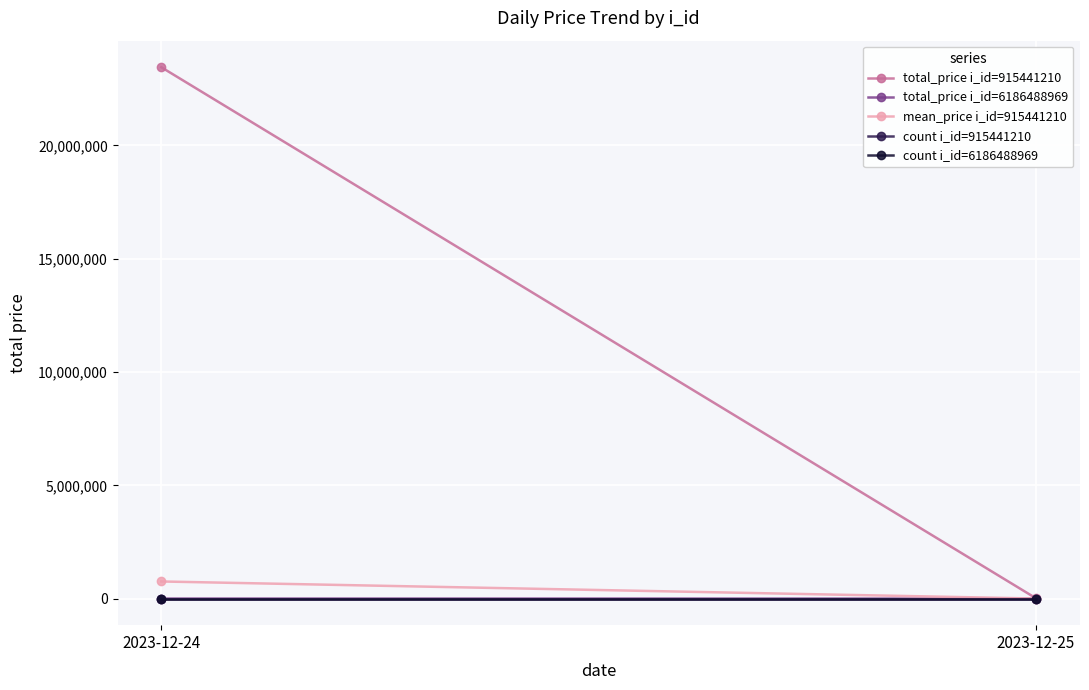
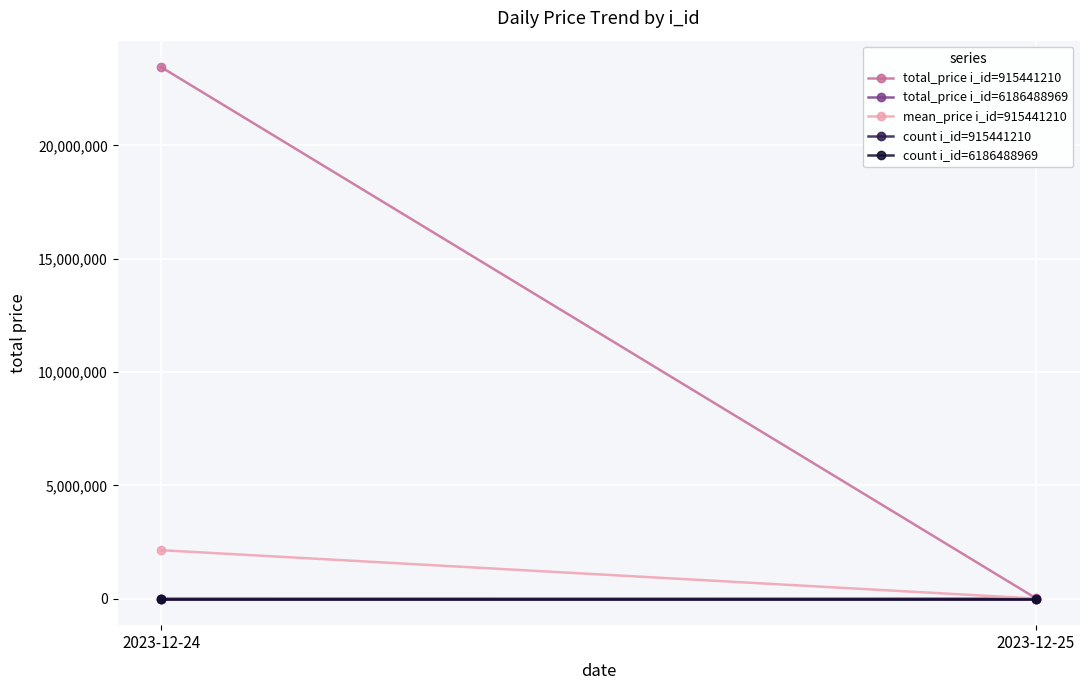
mean_price i_id=915441210, 2023-12-24: 800,000 -> 2,100,000
